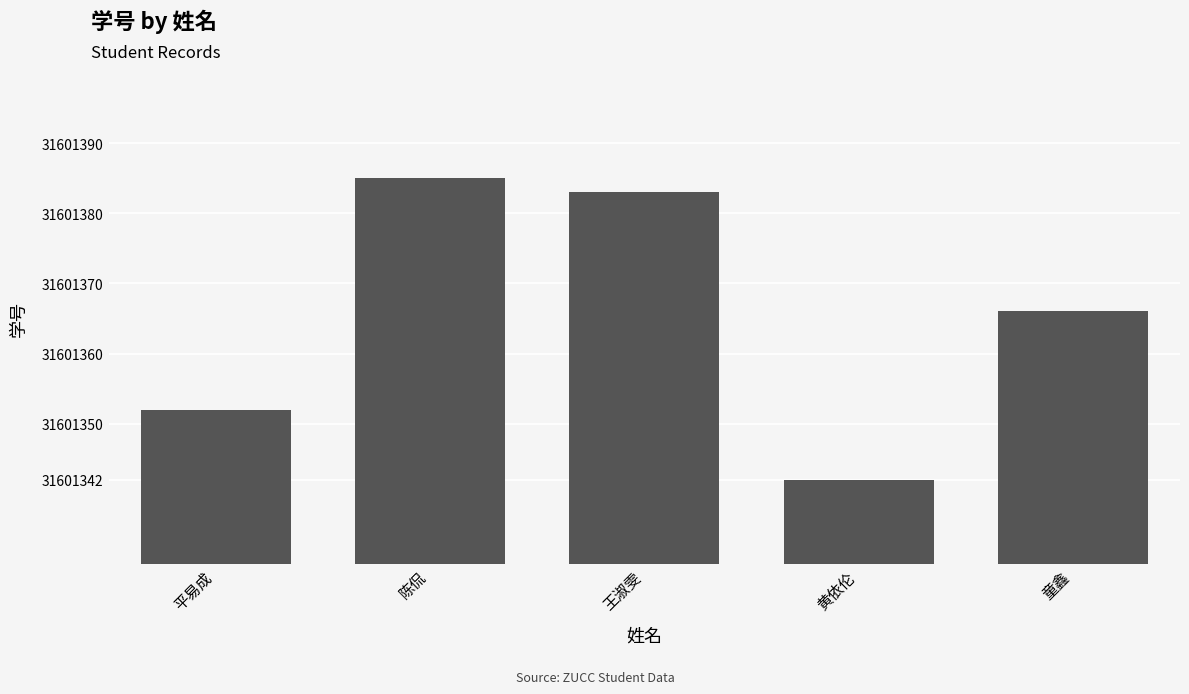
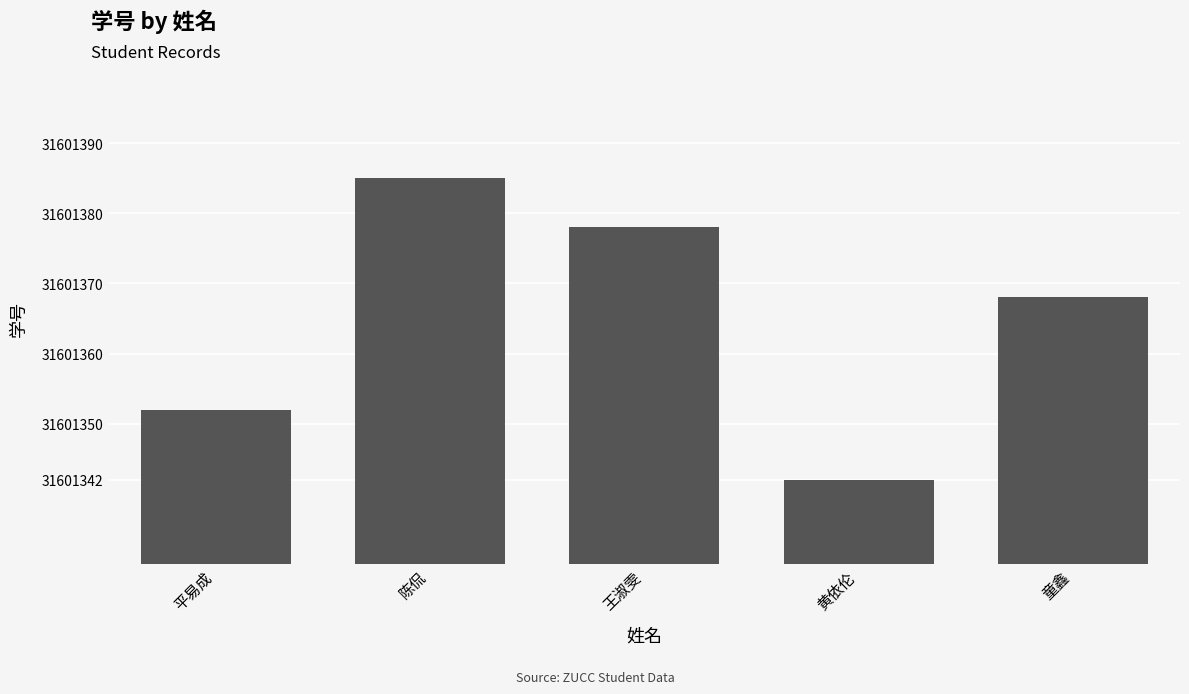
王淑雯: 31601383 -> 31601378
童鑫: 31601366 -> 31601368
